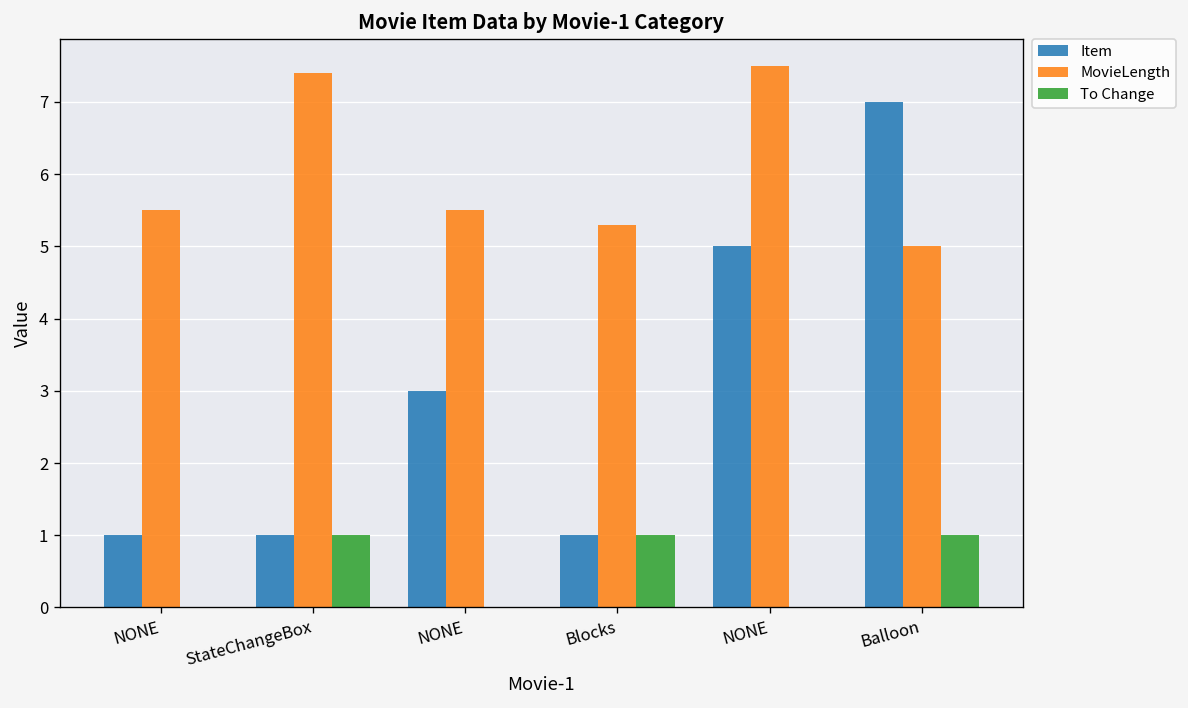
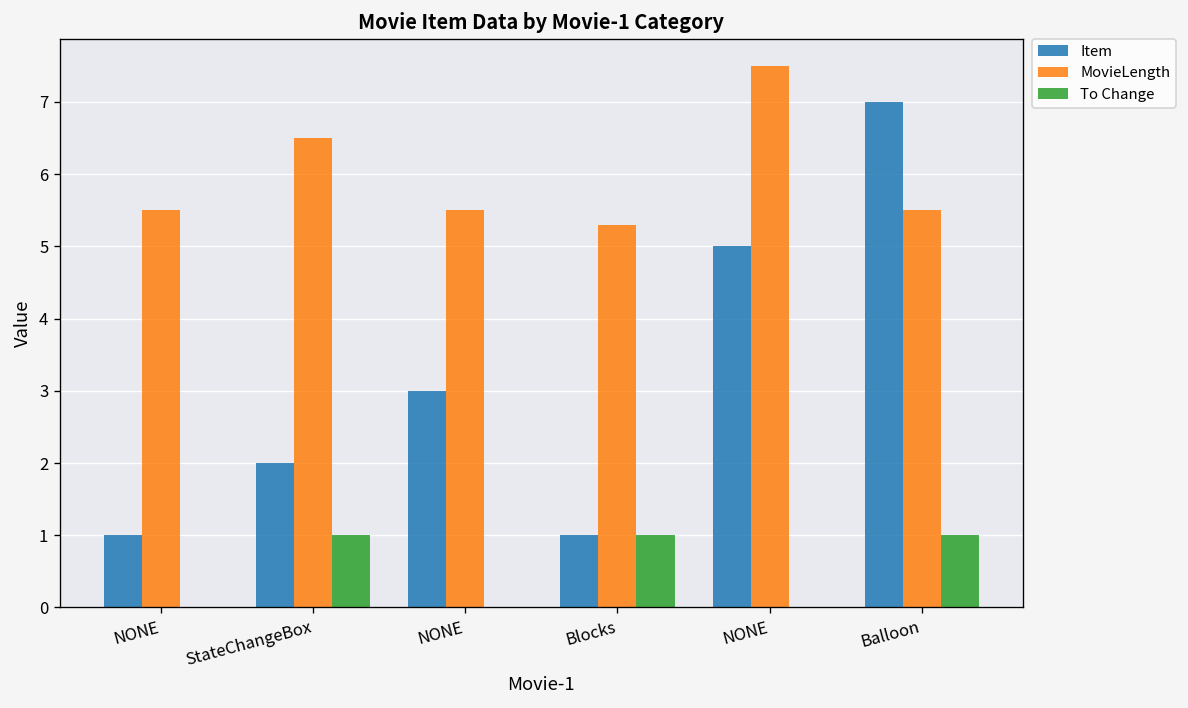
Item, StateChangeBox: 1 -> 2
MovieLength, StateChangeBox: 7.4 -> 6.5
MovieLength, Balloon: 5.0 -> 5.5
